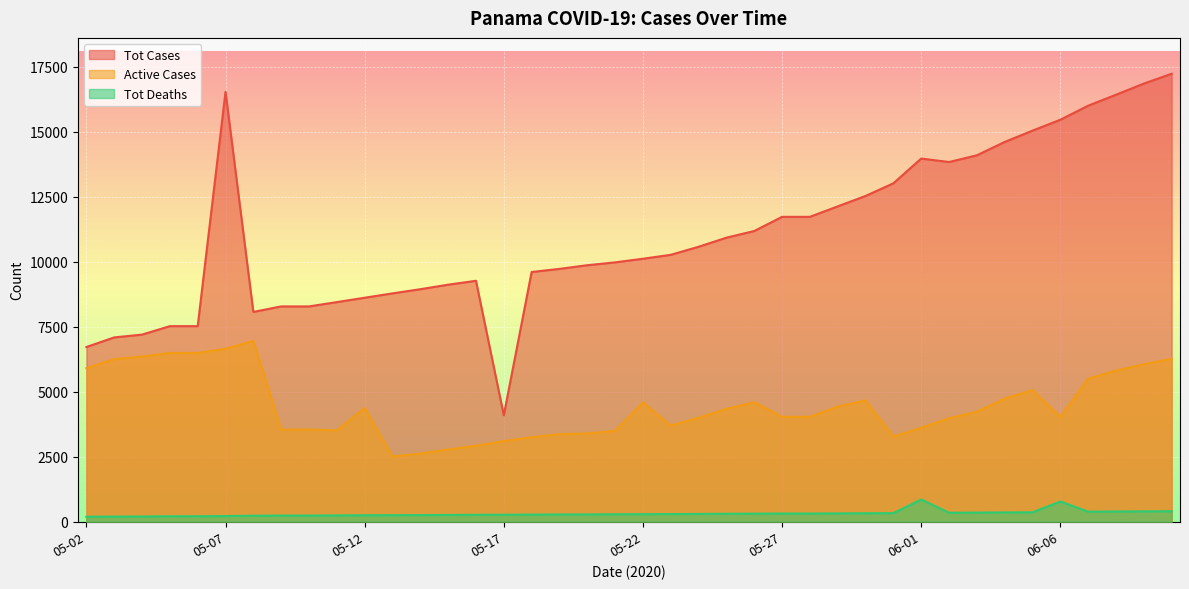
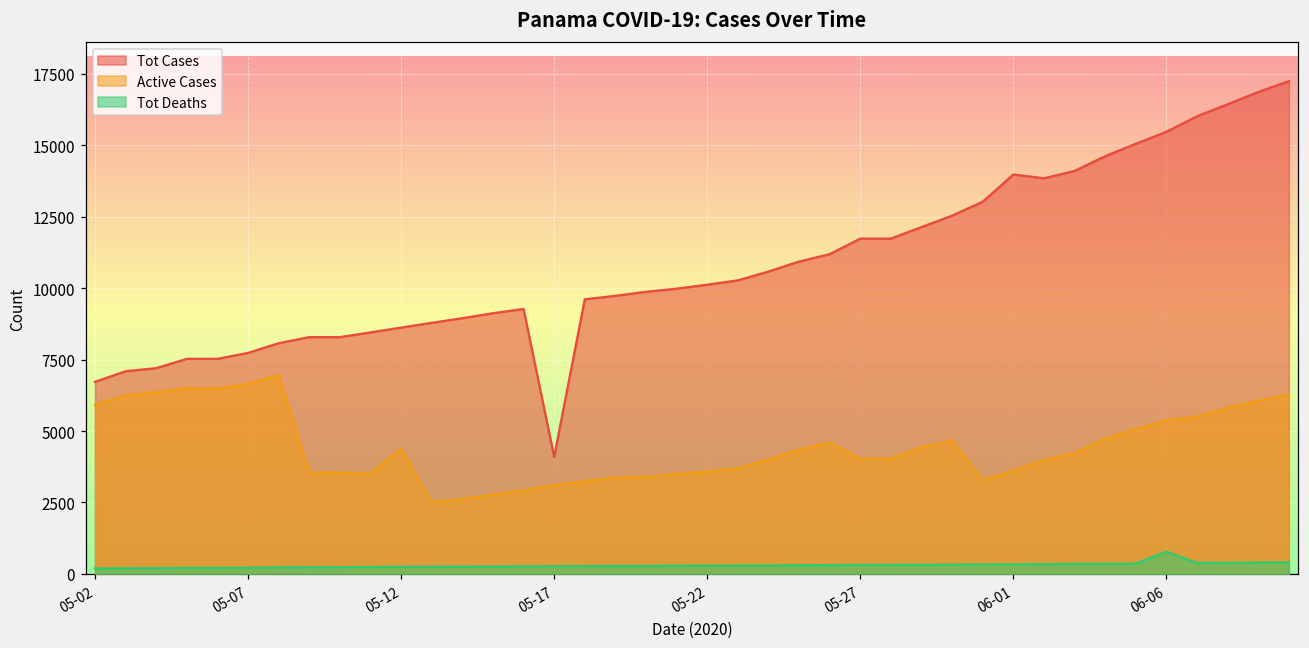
Tot Cases, 05-07: 16500 -> 7700
Active Cases, 05-22: 4600 -> 3600
Tot Deaths, 06-01: 900 -> 300
Active Cases, 06-06: 4000 -> 5400
